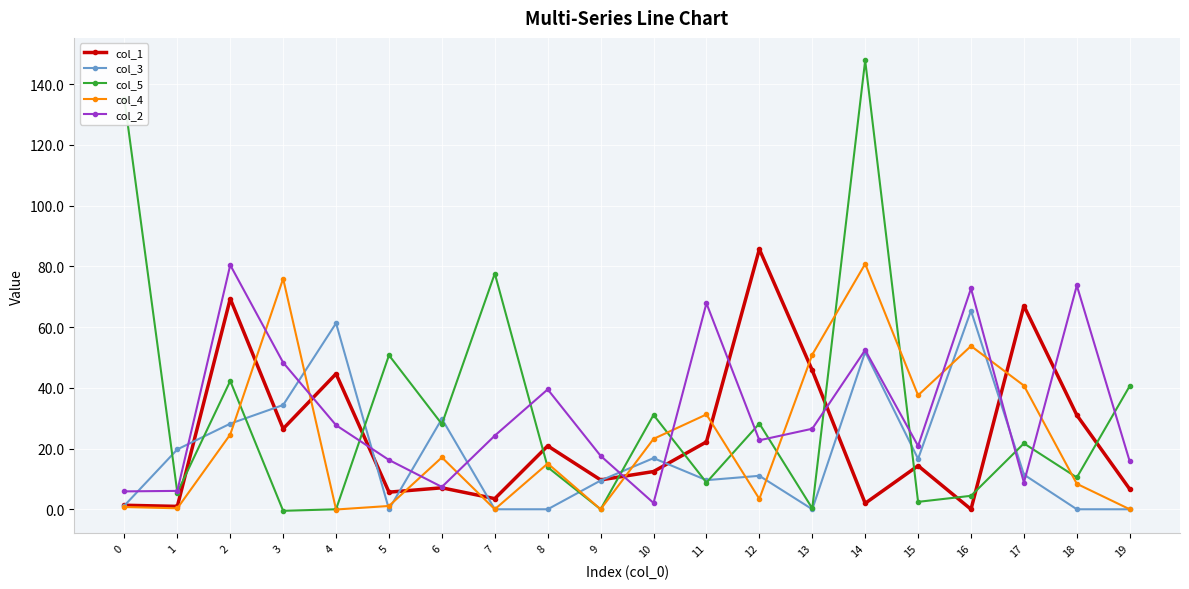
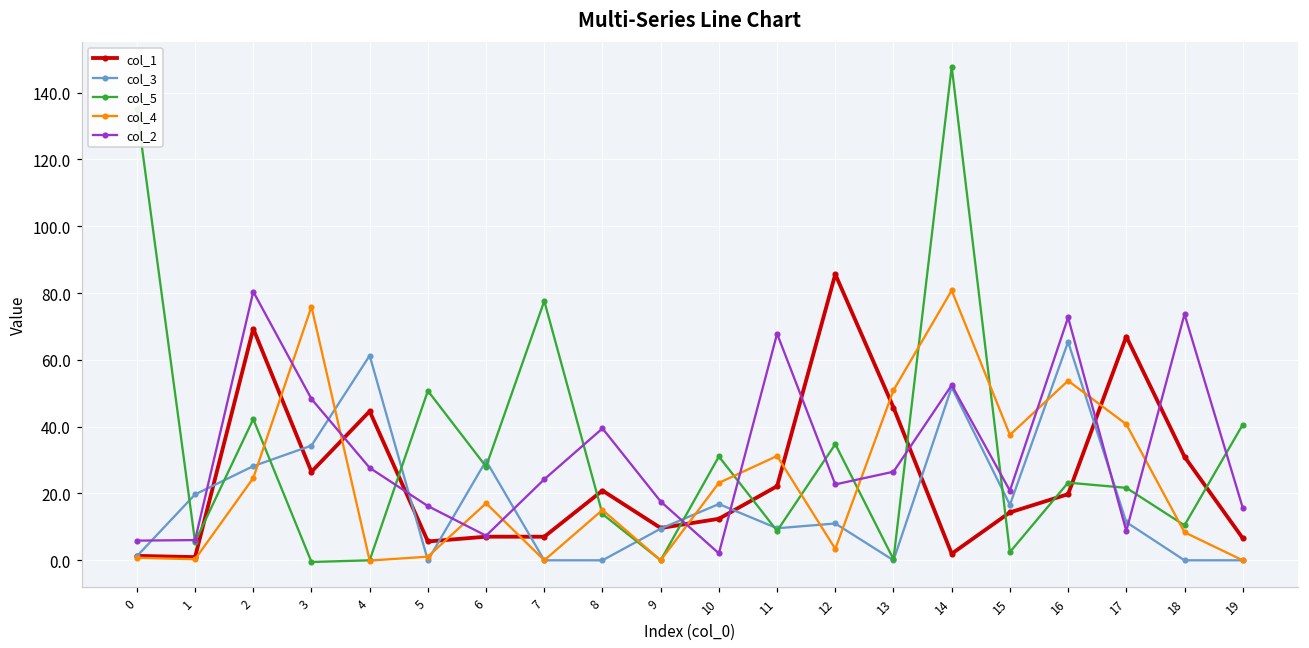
col_1, 7: 4 -> 7
col_5, 12: 28 -> 35
col_1, 16: 0 -> 20
col_5, 16: 4 -> 23
